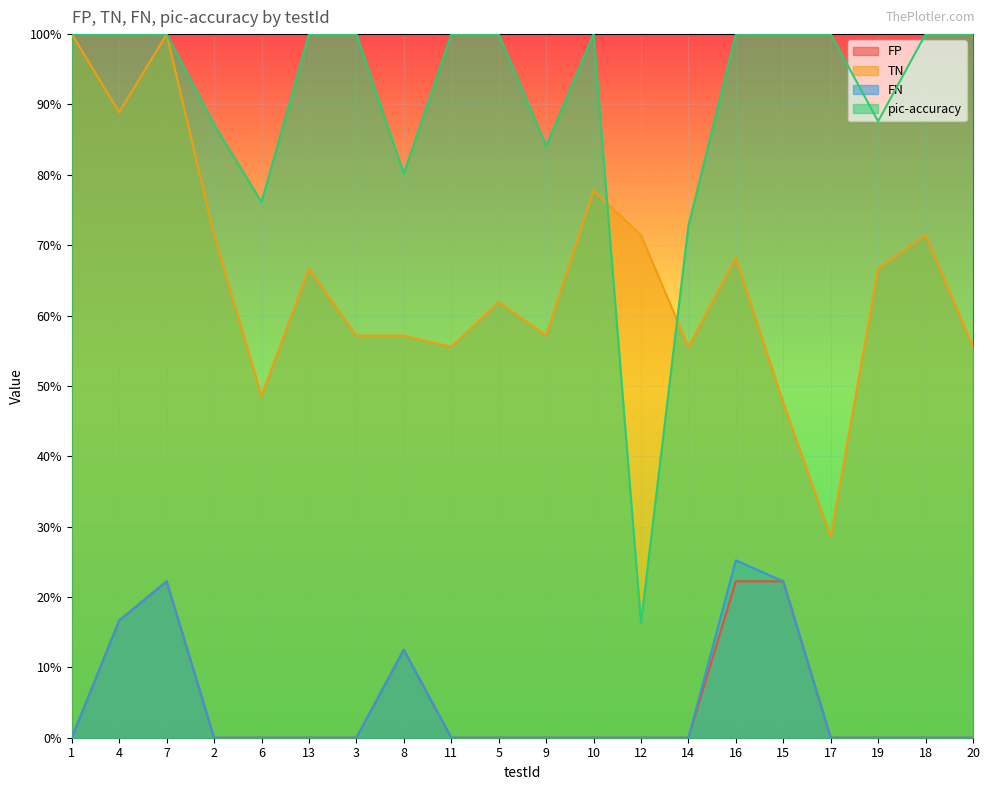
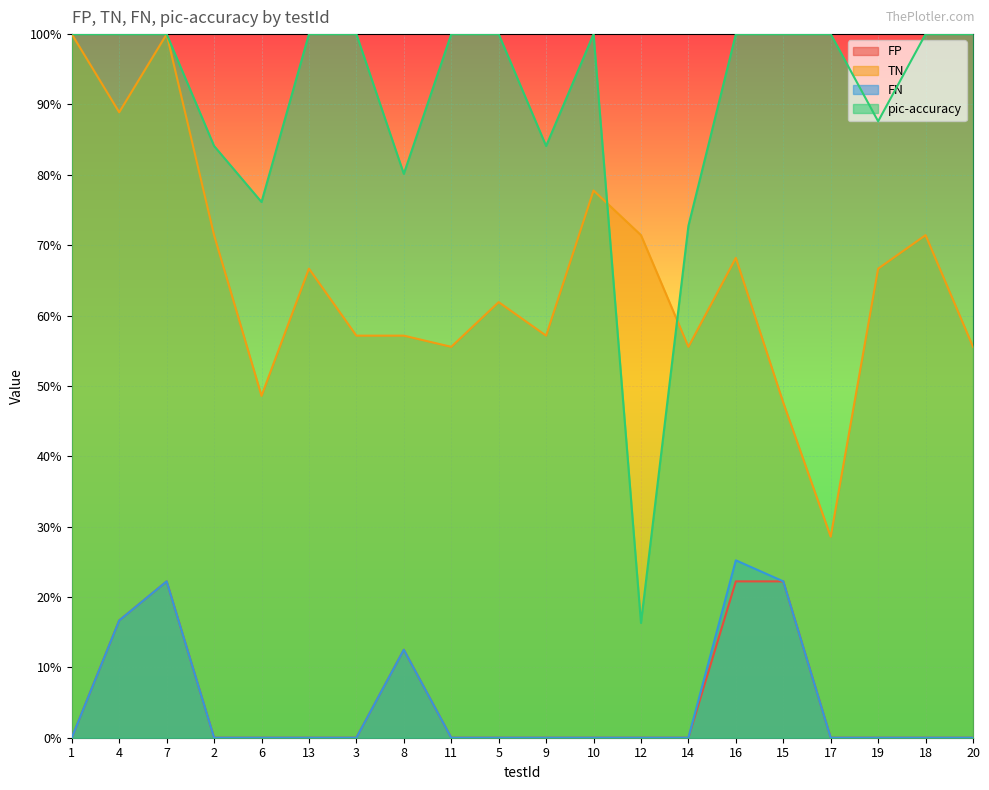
pic-accuracy, 2: 87% -> 84%
